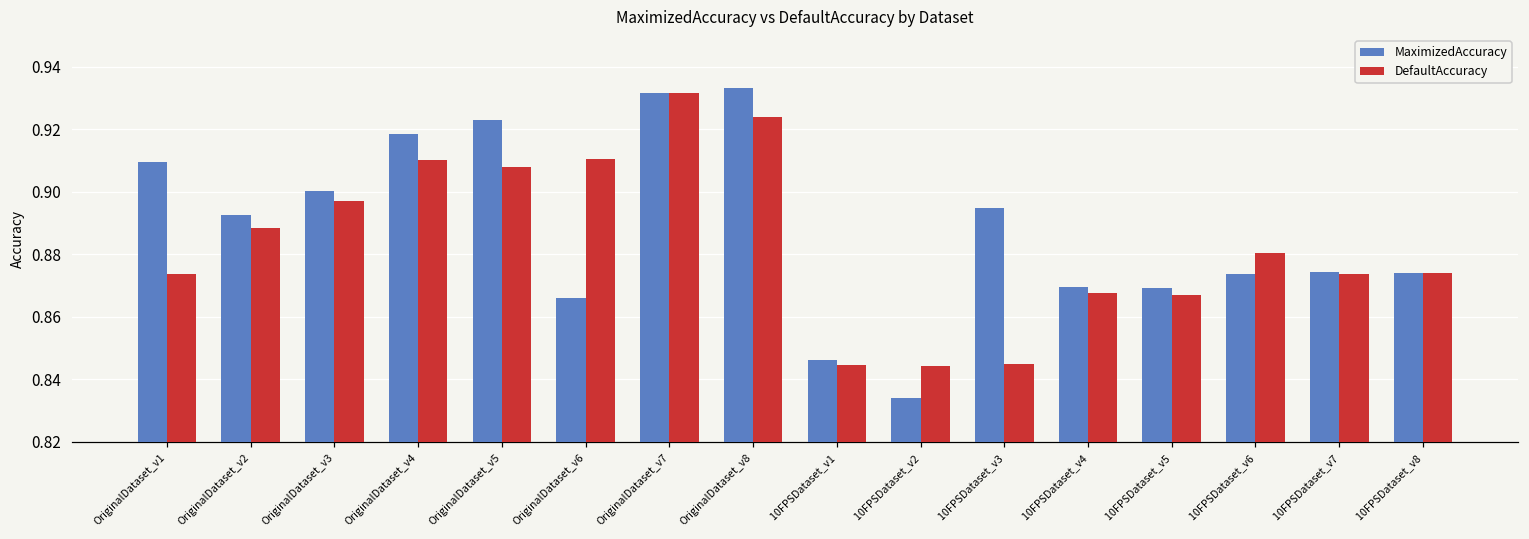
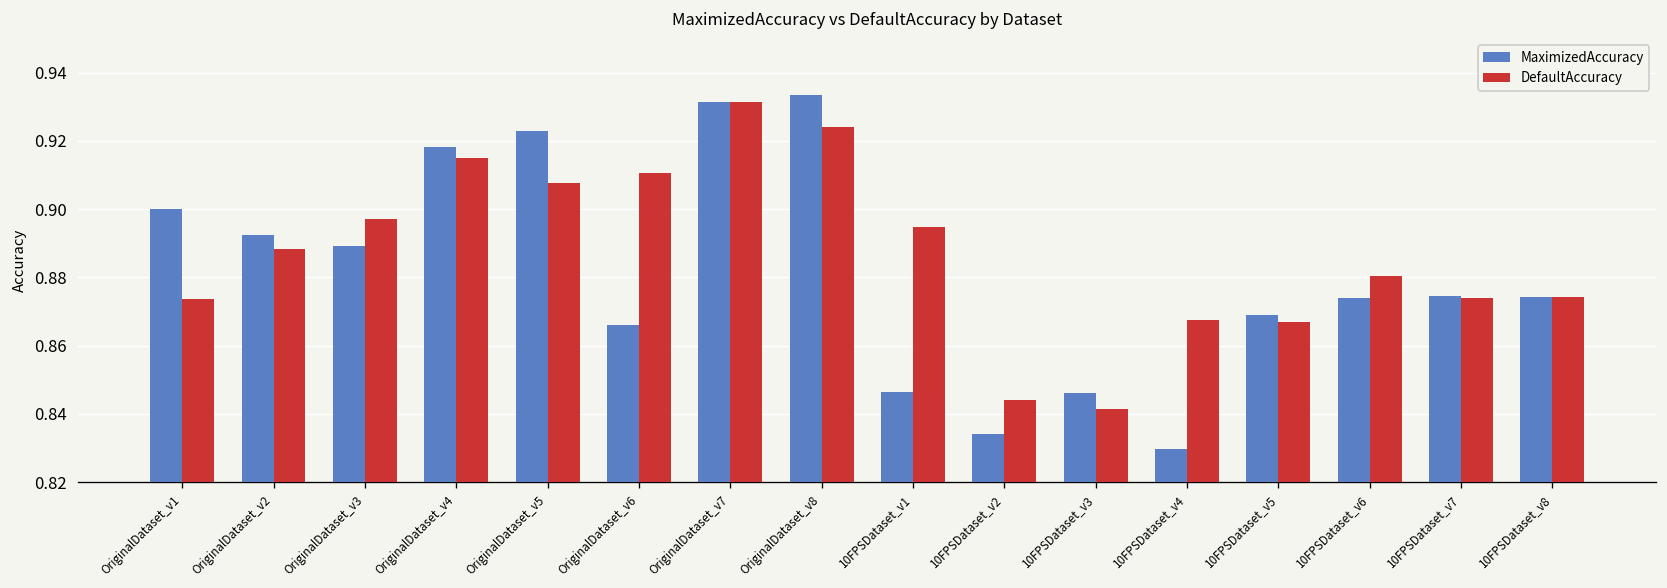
MaximizedAccuracy, OriginalDataset_v1: 0.909 -> 0.900
MaximizedAccuracy, OriginalDataset_v3: 0.900 -> 0.889
DefaultAccuracy, OriginalDataset_v4: 0.910 -> 0.915
DefaultAccuracy, 10FPSDataset_v1: 0.845 -> 0.895
MaximizedAccuracy, 10FPSDataset_v3: 0.895 -> 0.846
DefaultAccuracy, 10FPSDataset_v3: 0.845 -> 0.842
MaximizedAccuracy, 10FPSDataset_v4: 0.869 -> 0.830
